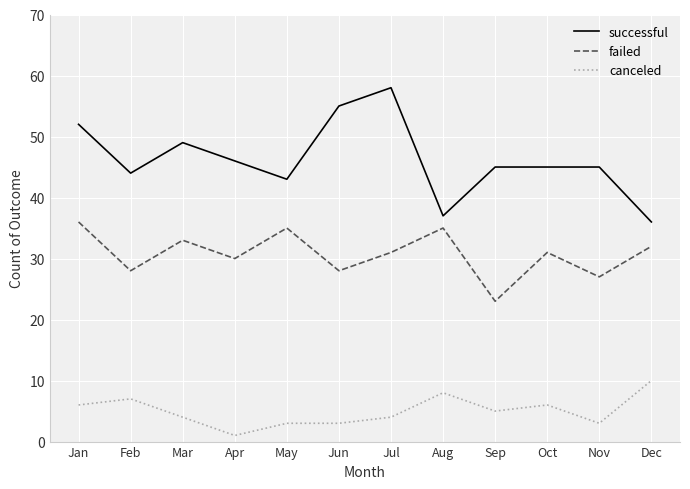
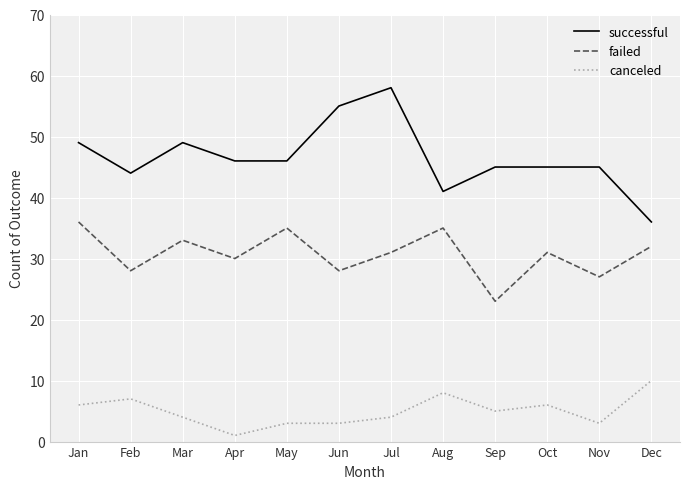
successful, Jan: 52 -> 49
successful, May: 43 -> 46
successful, Aug: 37 -> 41
